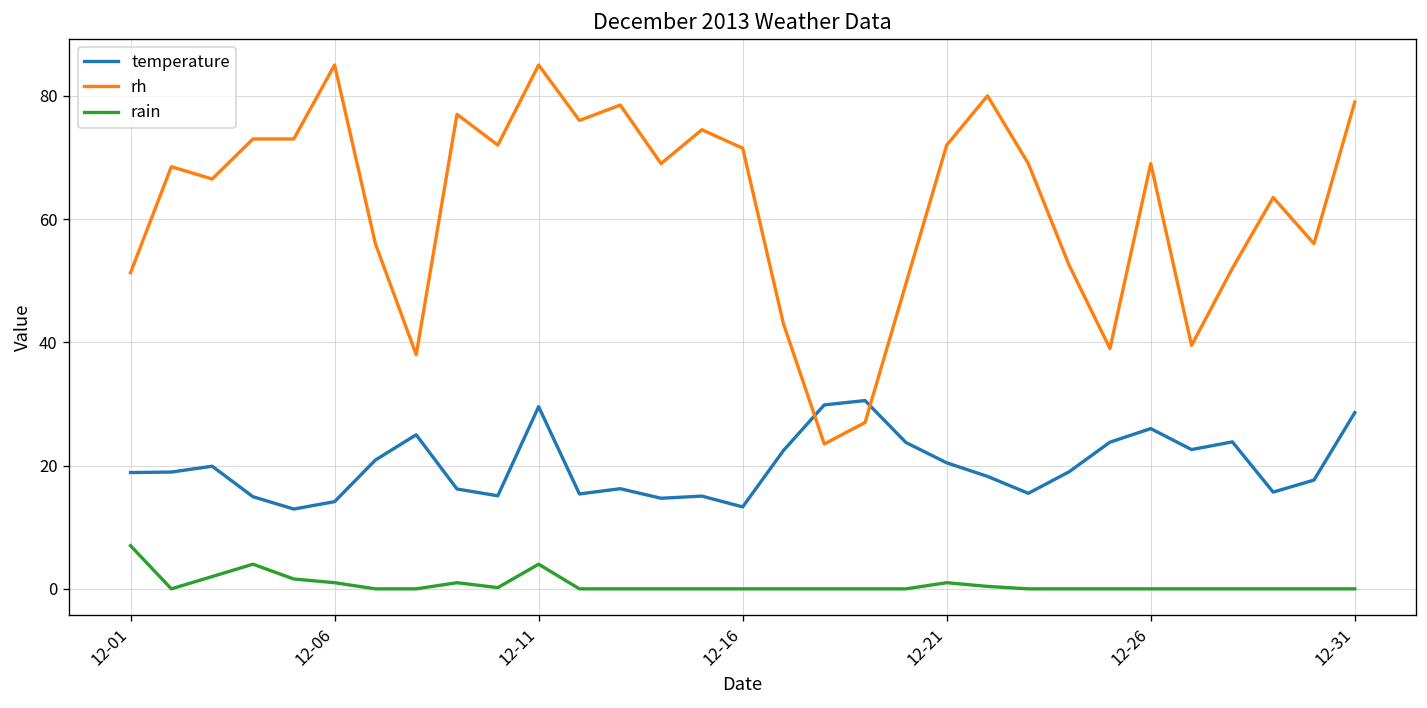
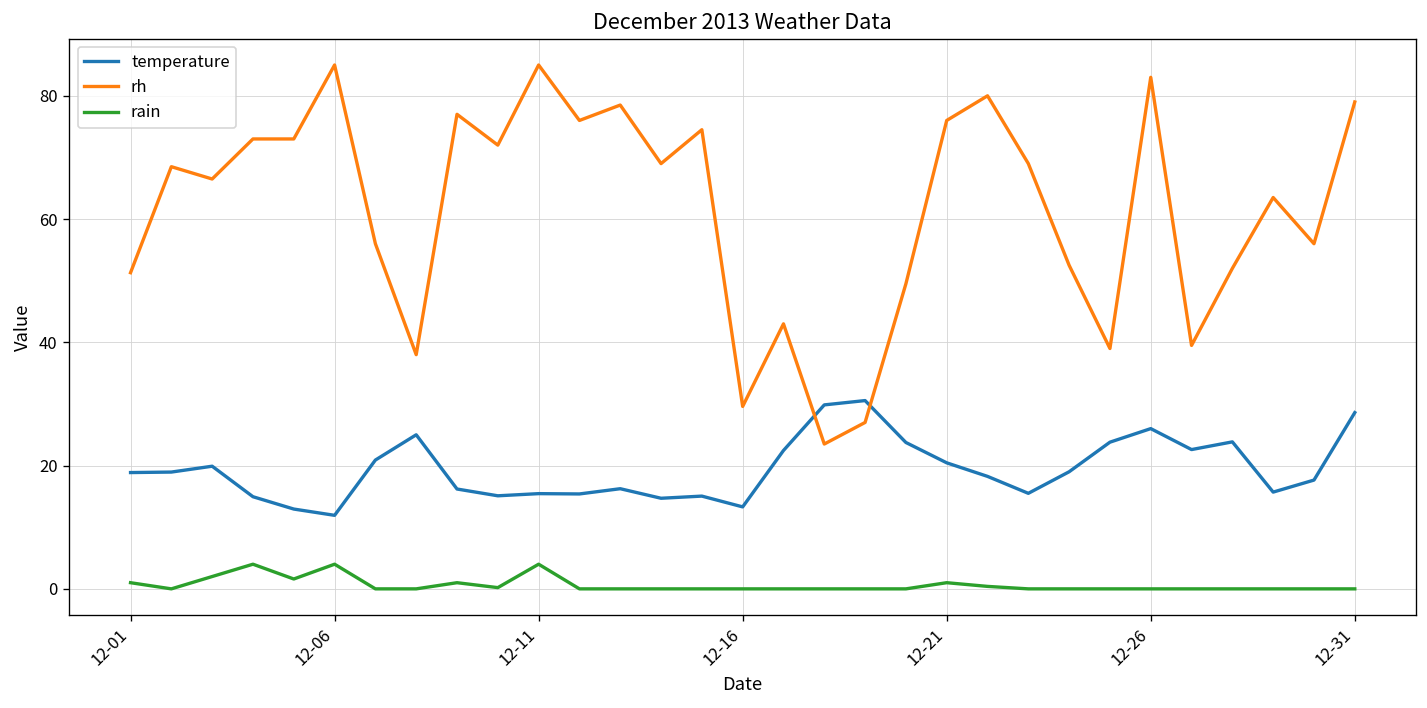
rain, 12-01: 7 -> 1
temperature, 12-06: 14 -> 12
rain, 12-06: 1 -> 4
temperature, 12-11: 30 -> 15
rh, 12-16: 72 -> 30
rh, 12-21: 72 -> 76
rh, 12-26: 69 -> 83
